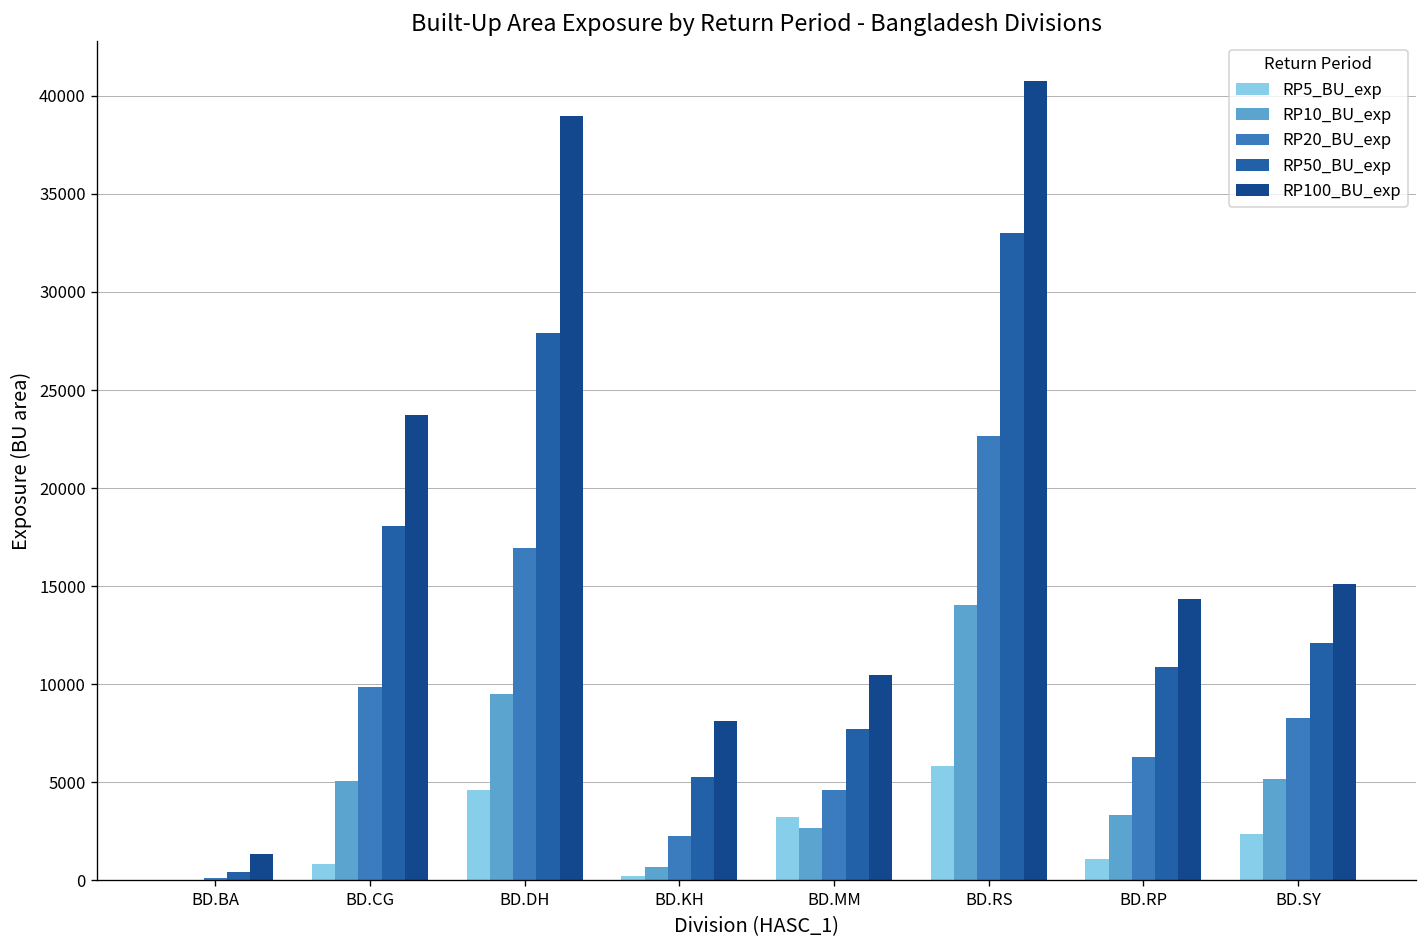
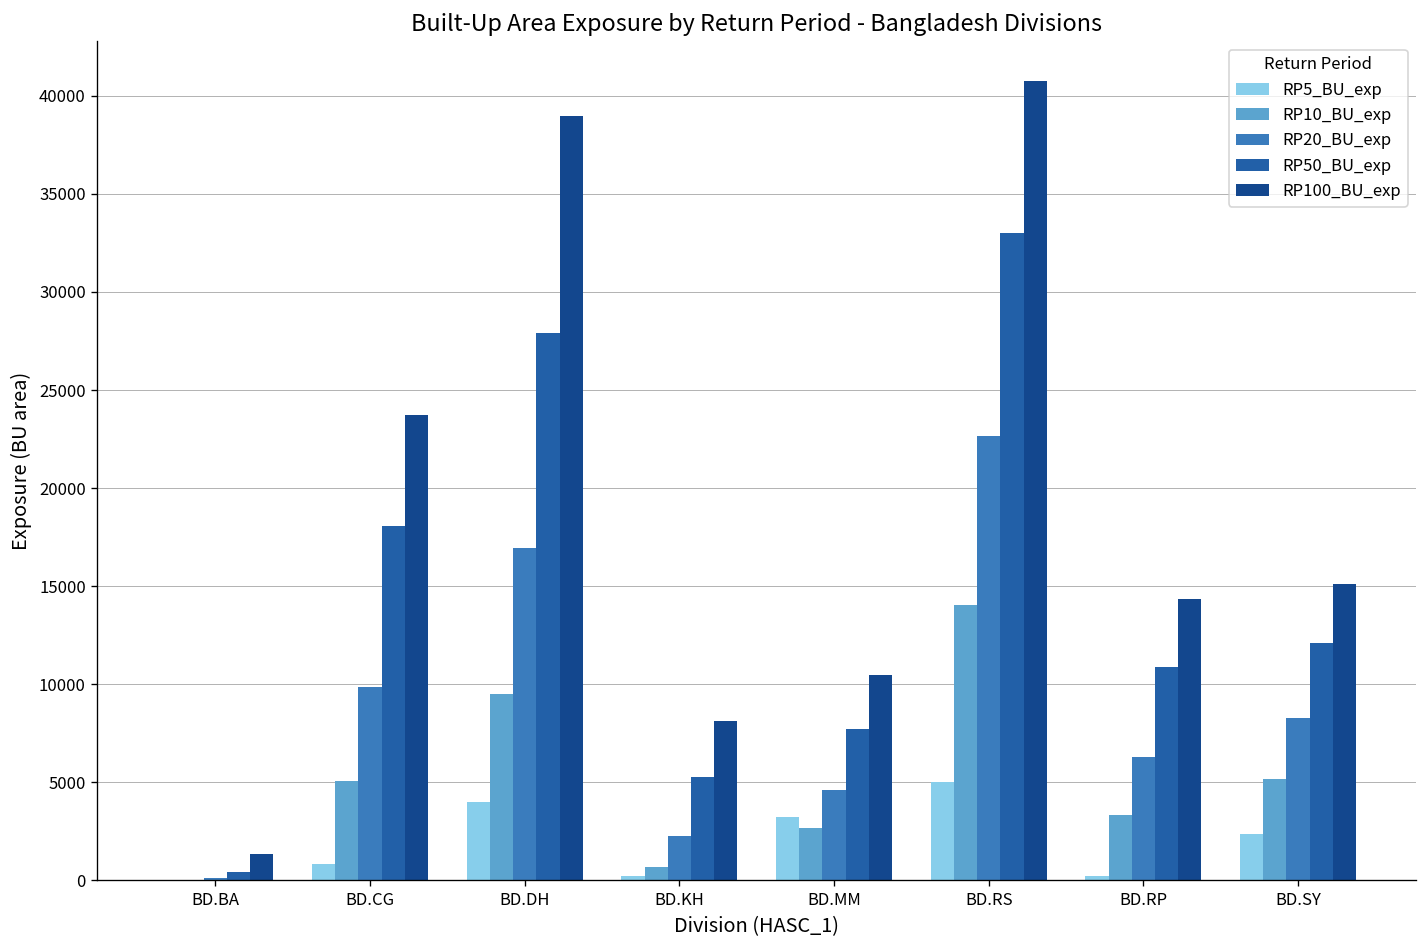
RP5_BU_exp, BD.DH: 4600 -> 4000
RP5_BU_exp, BD.RS: 5800 -> 5000
RP5_BU_exp, BD.RP: 1100 -> 200
